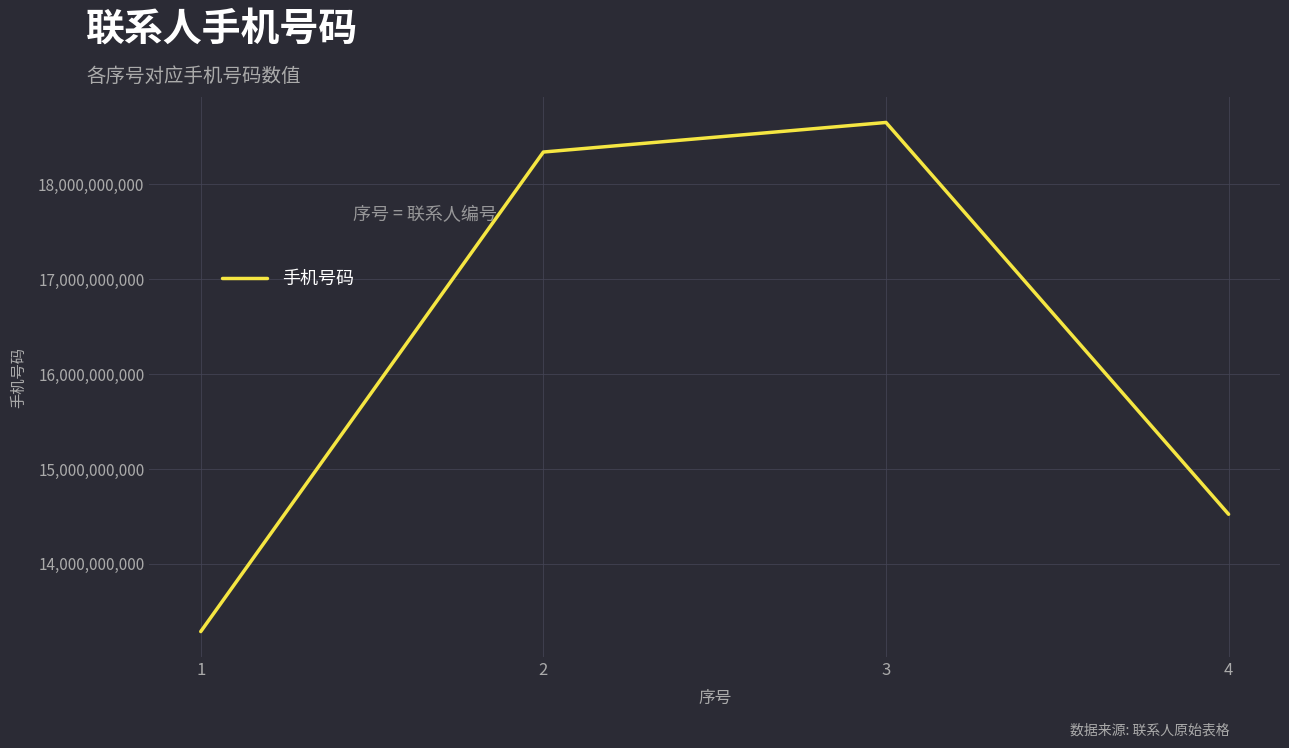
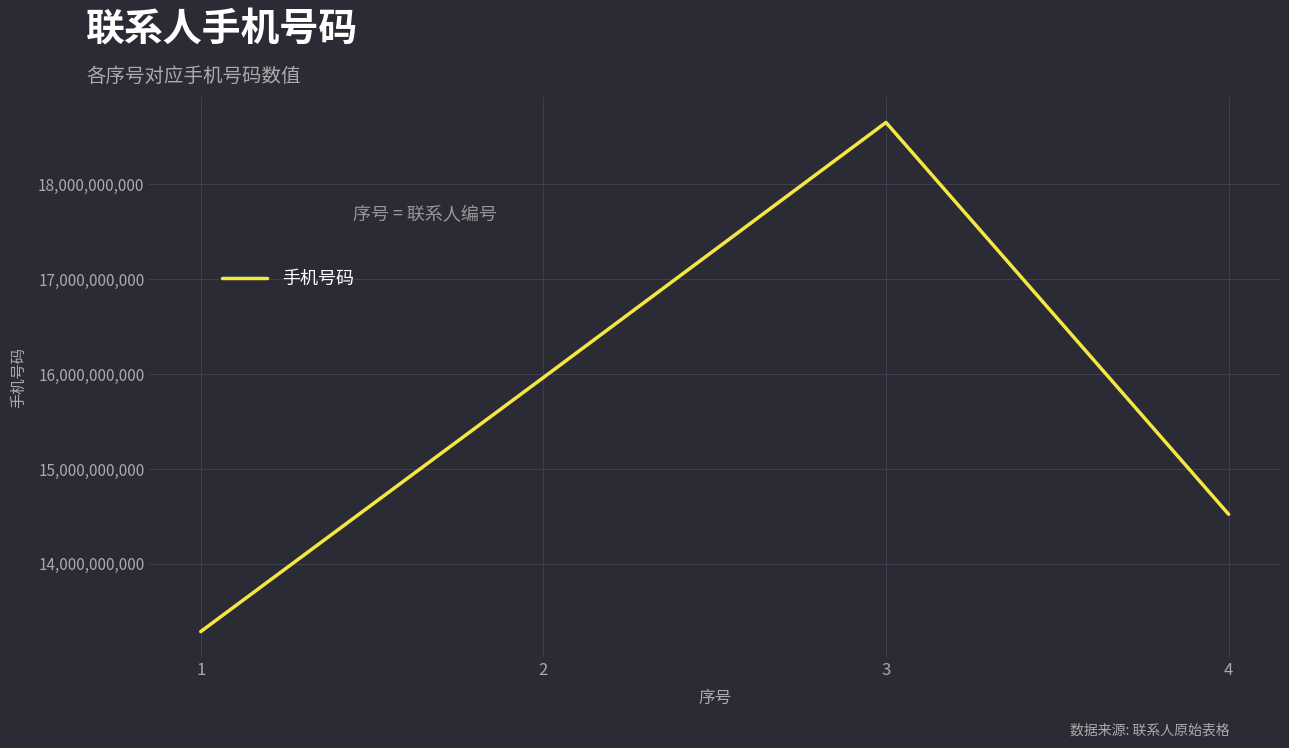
2: 18,300,000,000 -> 16,000,000,000
